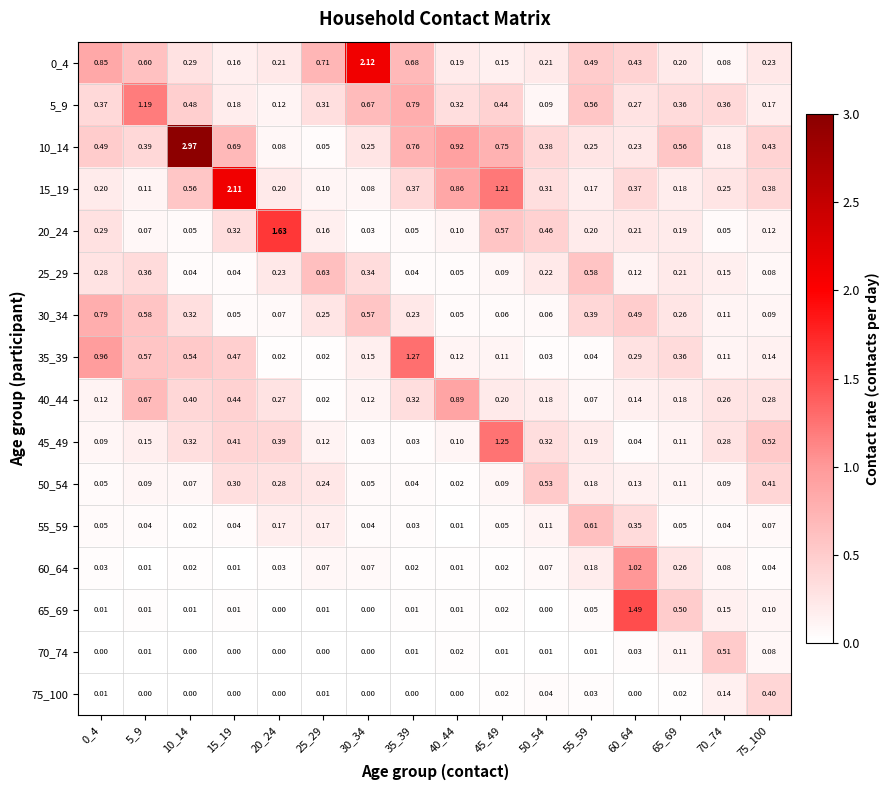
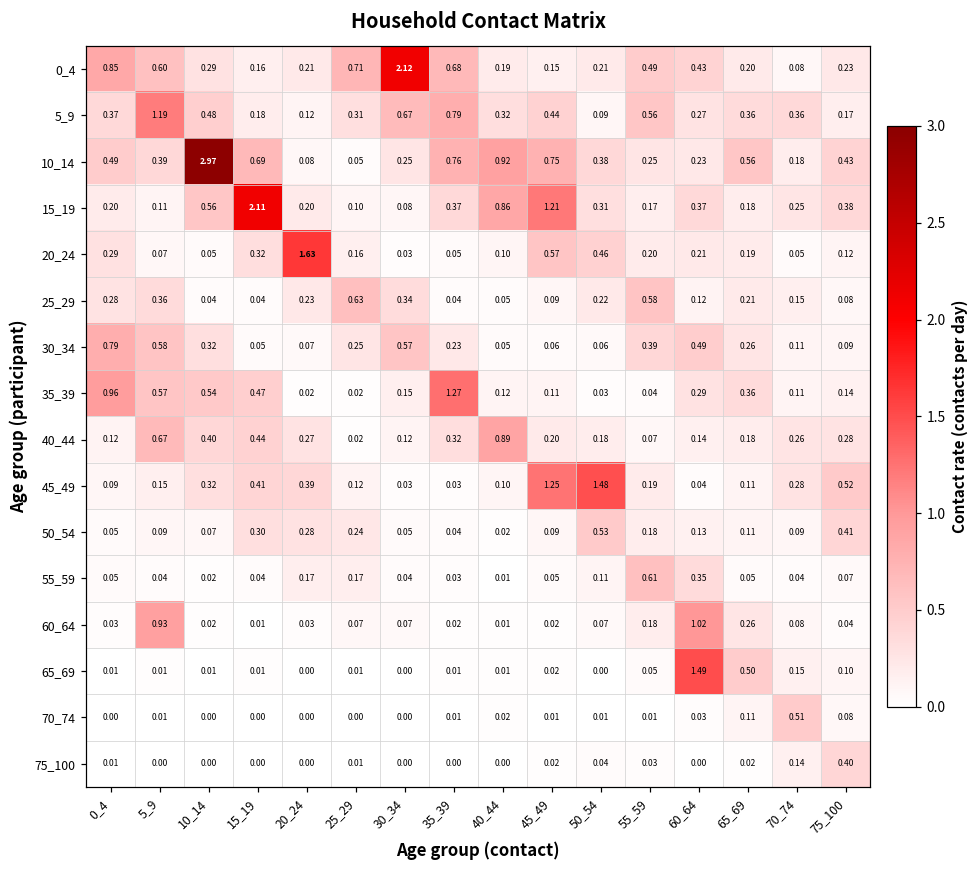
45_49, 50_54: 0.32 -> 1.48
60_64, 5_9: 0.01 -> 0.93
